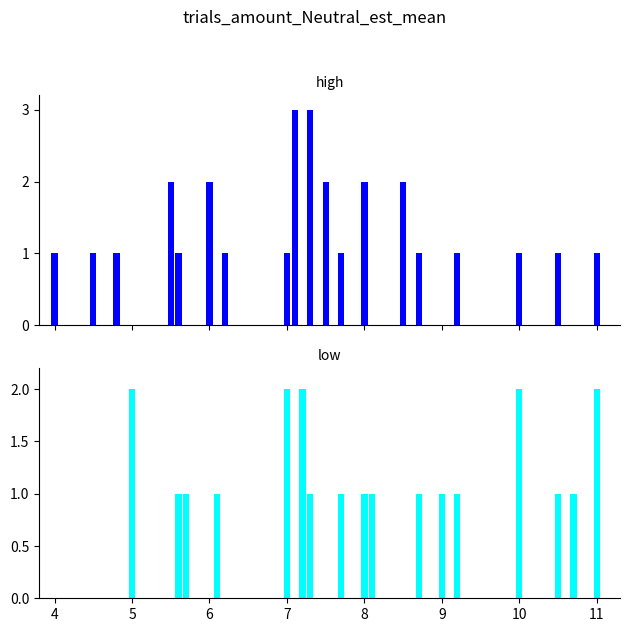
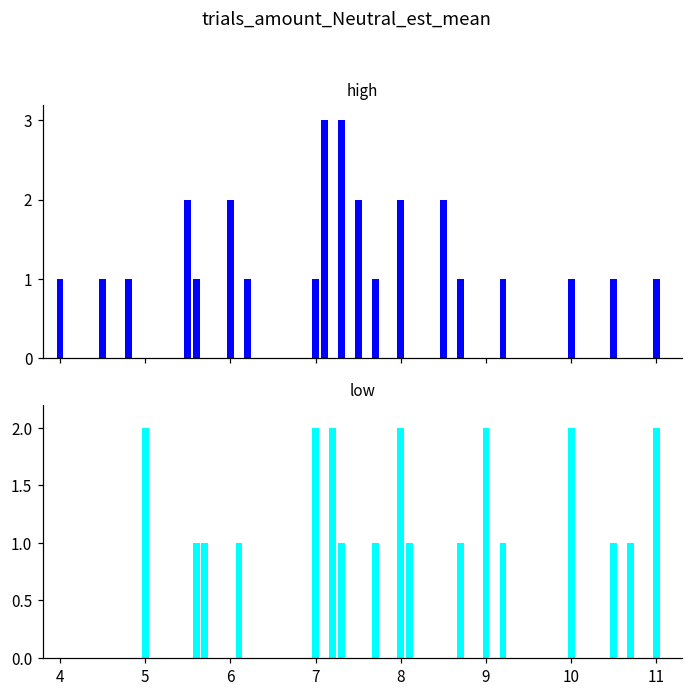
low, 8: 1 -> 2
low, 9: 1 -> 2
